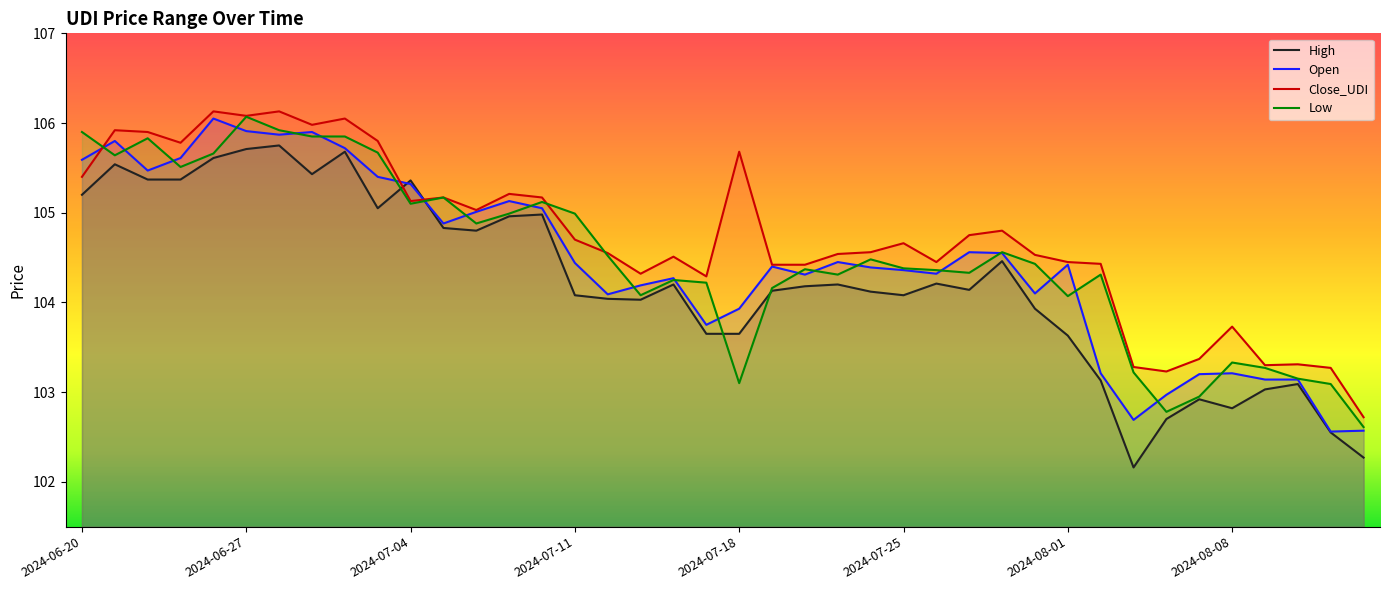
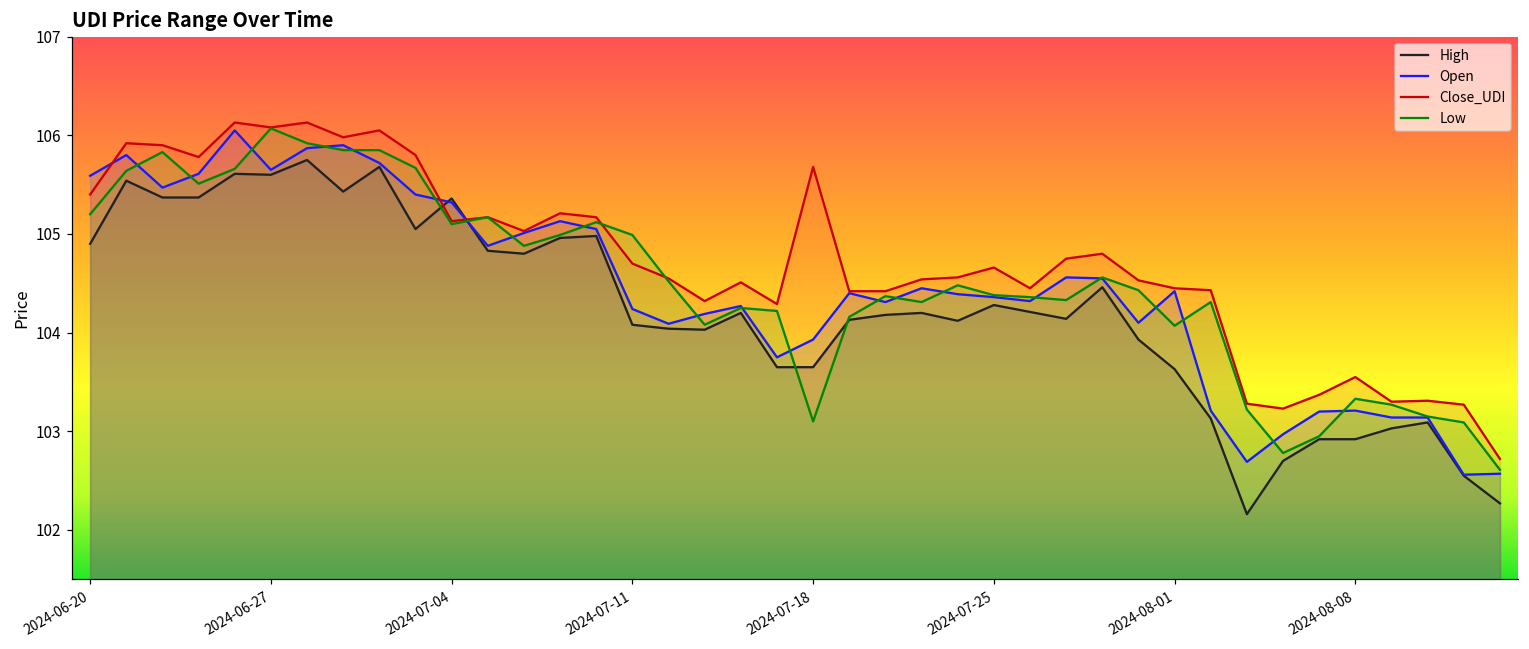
High, 2024-06-20: 105.2 -> 104.9
Low, 2024-06-20: 105.9 -> 105.2
High, 2024-06-27: 105.7 -> 105.6
Open, 2024-06-27: 105.9 -> 105.7
Open, 2024-07-11: 104.4 -> 104.2
High, 2024-07-25: 104.1 -> 104.3
High, 2024-08-08: 102.8 -> 102.9
Close_UDI, 2024-08-08: 103.7 -> 103.6
